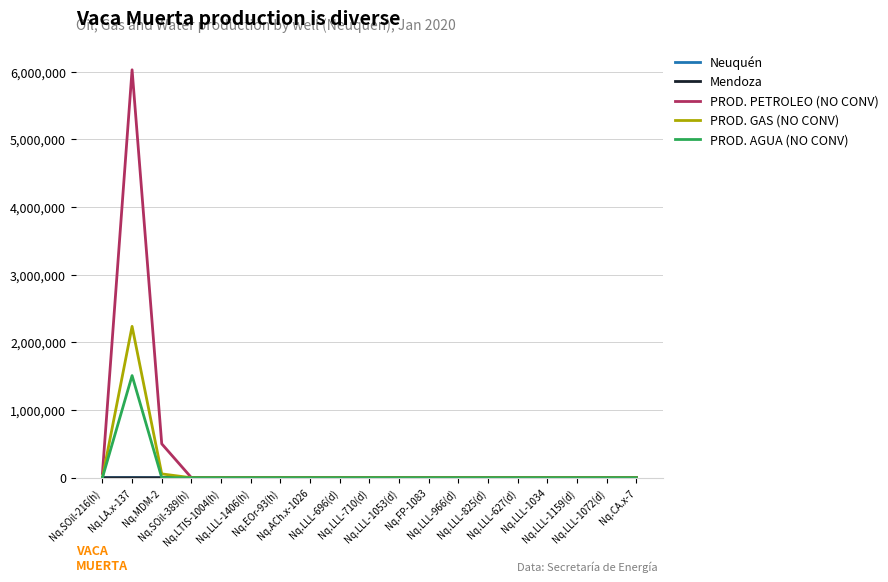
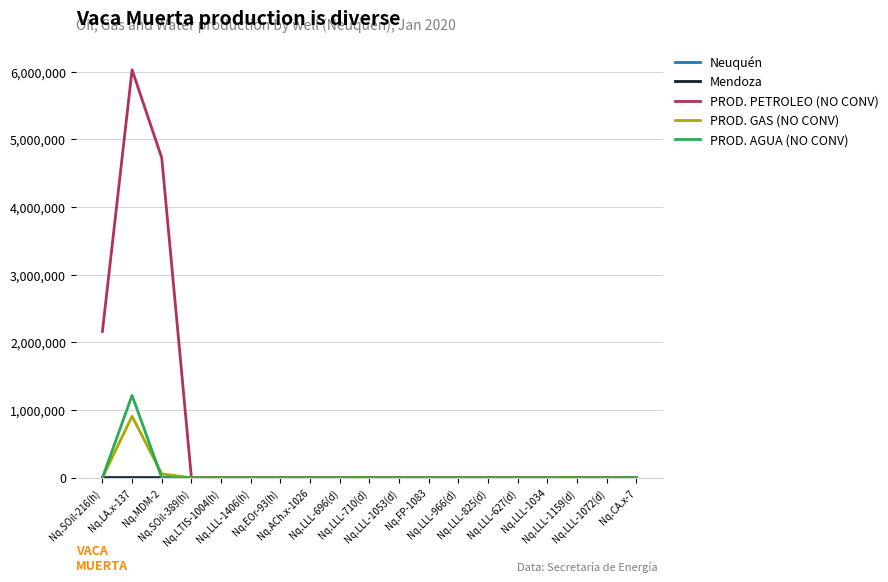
PROD. PETROLEO (NO CONV), Nq.SOil-216(h): 100,000 -> 2,200,000
PROD. GAS (NO CONV), Nq.LA.x-137: 2,200,000 -> 900,000
PROD. AGUA (NO CONV), Nq.LA.x-137: 1,500,000 -> 1,200,000
PROD. PETROLEO (NO CONV), Nq.MDM-2: 500,000 -> 4,700,000
